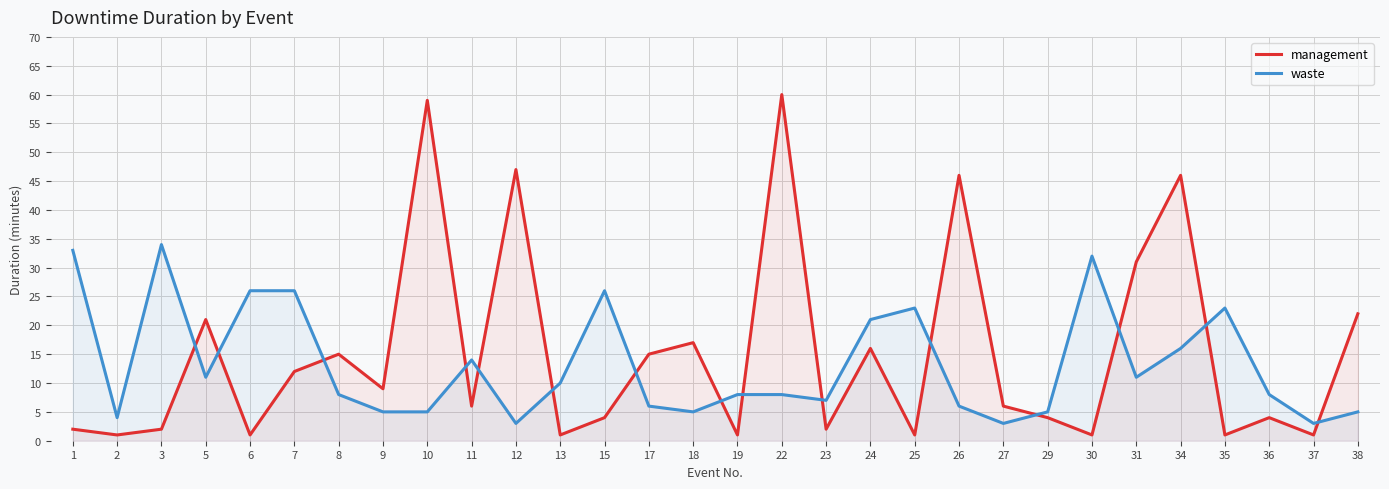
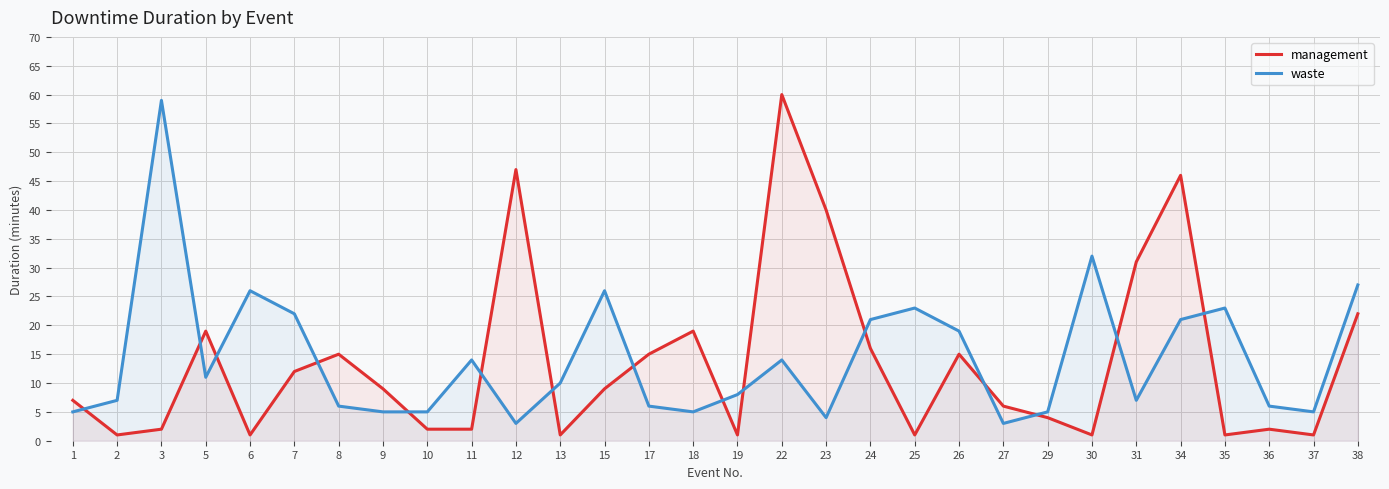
management, 1: 2 -> 7
waste, 1: 33 -> 5
waste, 2: 4 -> 7
waste, 3: 34 -> 59
management, 5: 21 -> 19
waste, 7: 26 -> 22
waste, 8: 8 -> 6
management, 10: 59 -> 2
management, 11: 6 -> 2
management, 15: 4 -> 9
management, 18: 17 -> 19
waste, 22: 8 -> 14
management, 23: 2 -> 40
waste, 23: 7 -> 4
management, 26: 46 -> 15
waste, 26: 6 -> 19
waste, 31: 11 -> 7
waste, 34: 16 -> 21
management, 36: 4 -> 2
waste, 36: 8 -> 6
waste, 37: 3 -> 5
waste, 38: 5 -> 27
